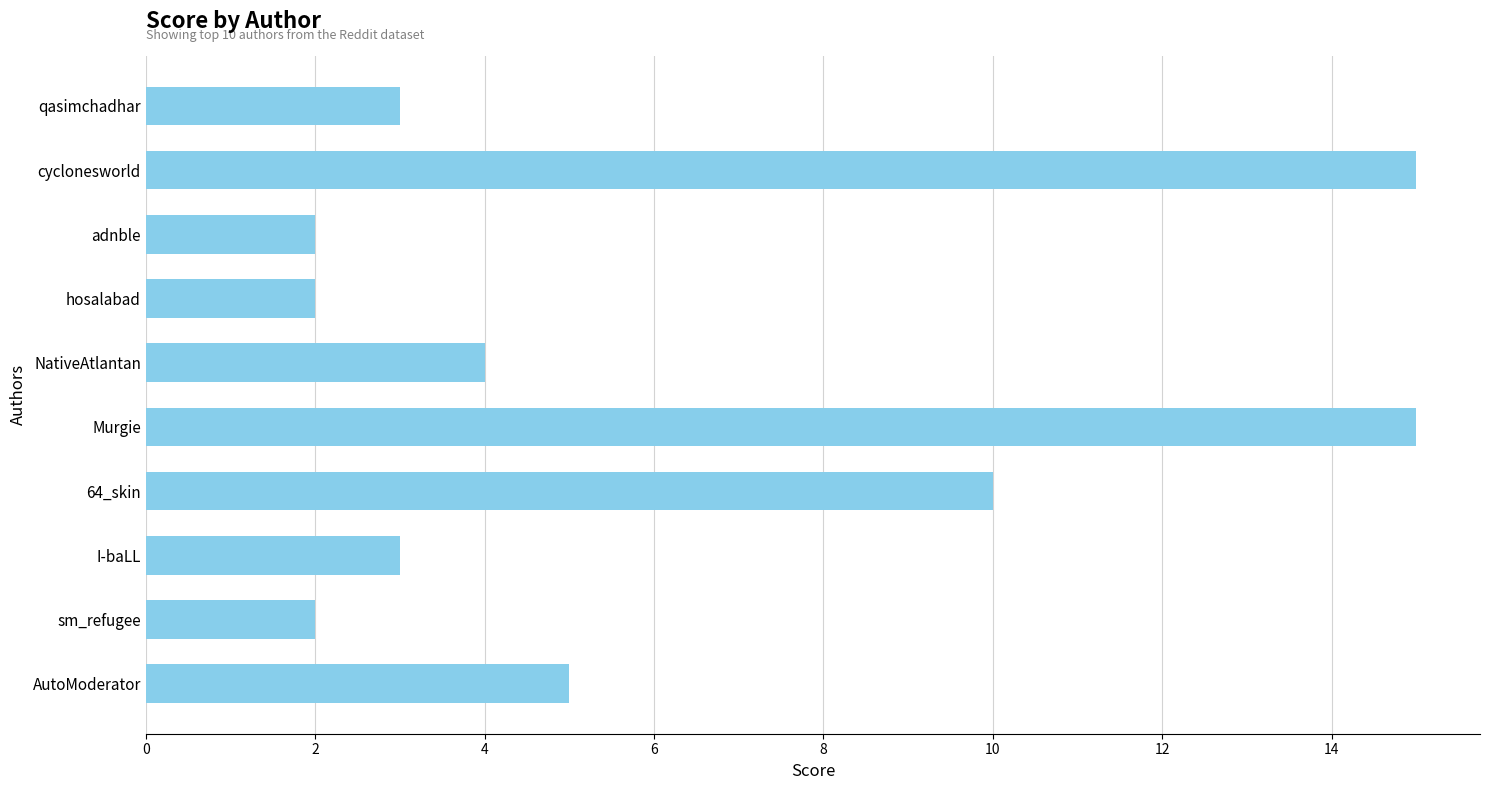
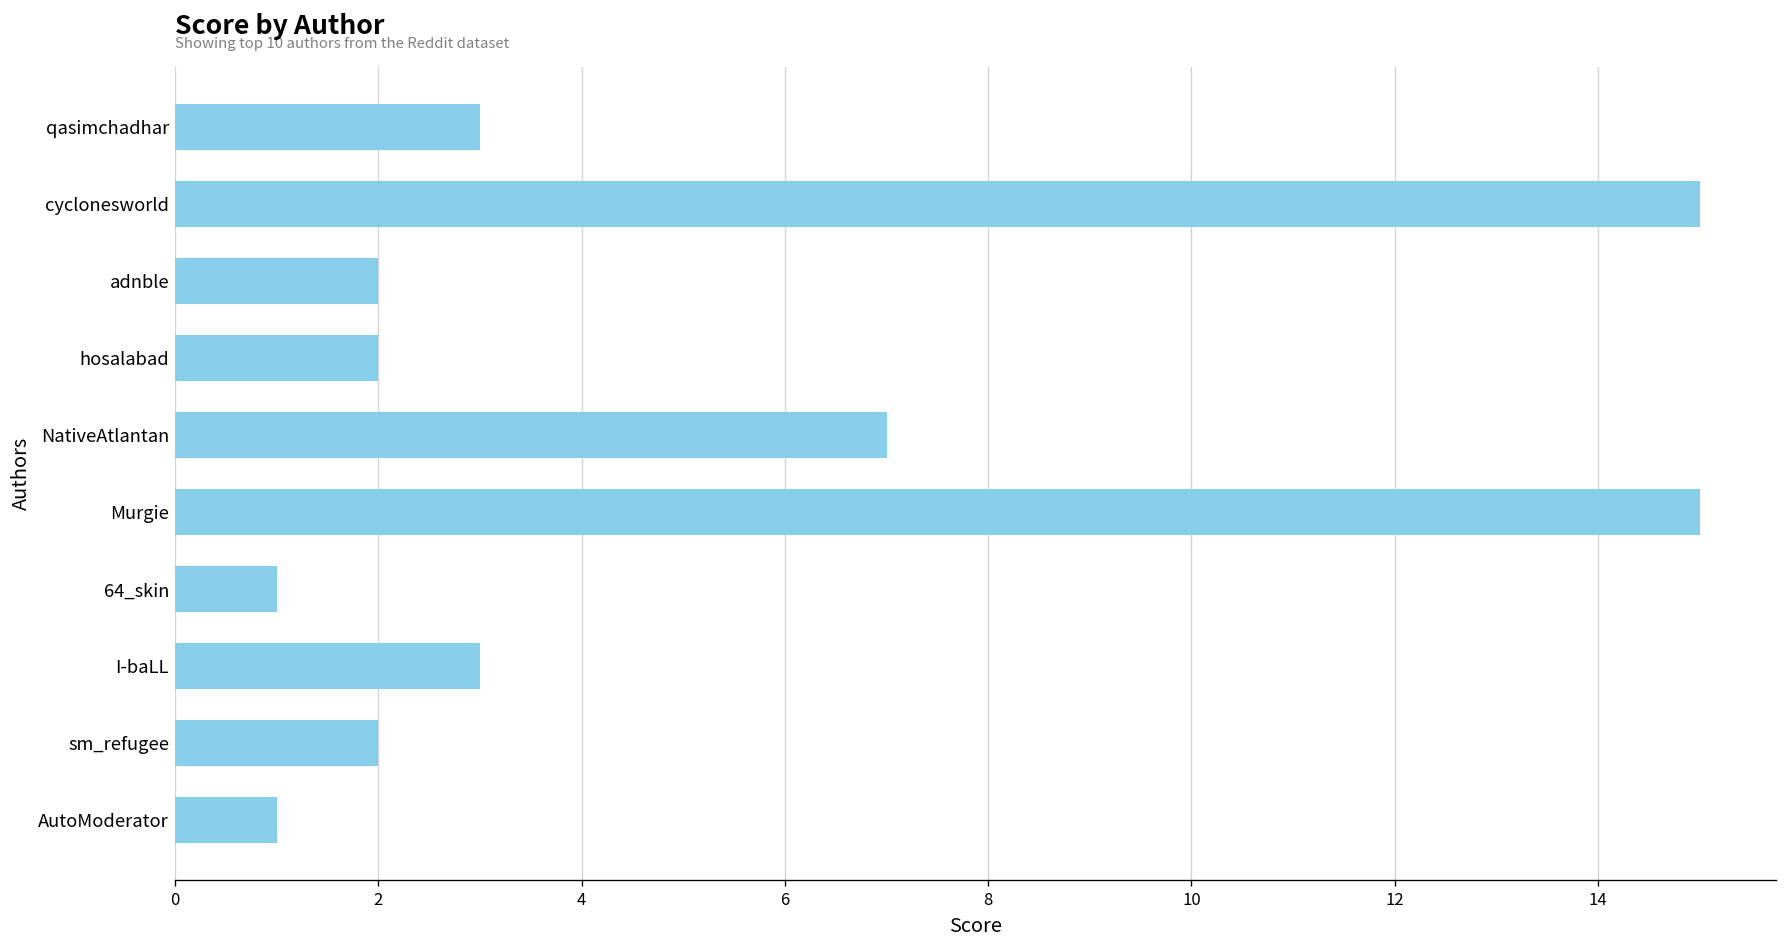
NativeAtlantan: 4 -> 7
64_skin: 10 -> 1
AutoModerator: 5 -> 1
